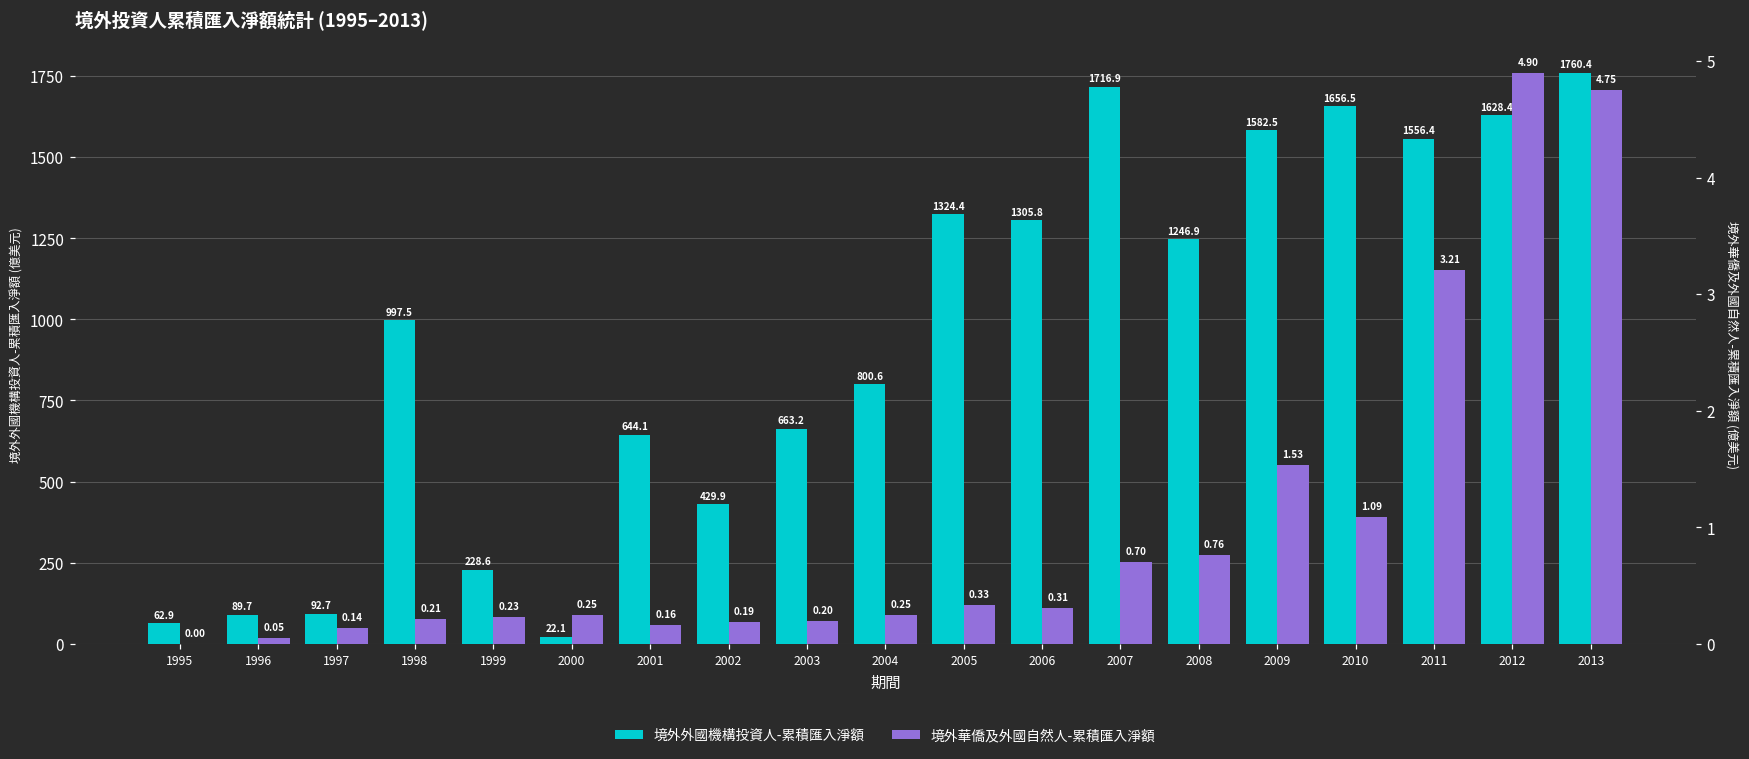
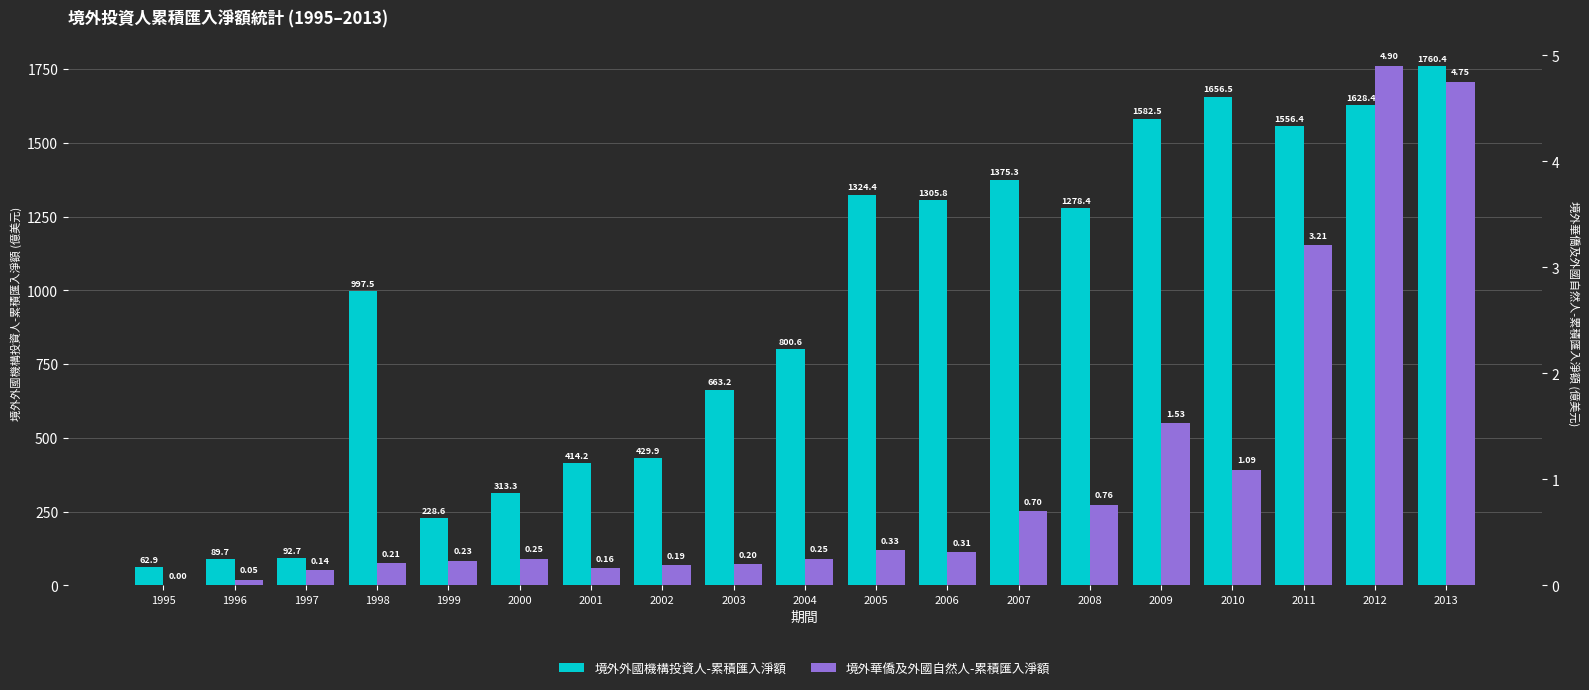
境外外國機構投資人-累積匯入淨額, 2000: 22.1 -> 313.3
境外外國機構投資人-累積匯入淨額, 2001: 644.1 -> 414.2
境外外國機構投資人-累積匯入淨額, 2007: 1716.9 -> 1375.3
境外外國機構投資人-累積匯入淨額, 2008: 1246.9 -> 1278.4
